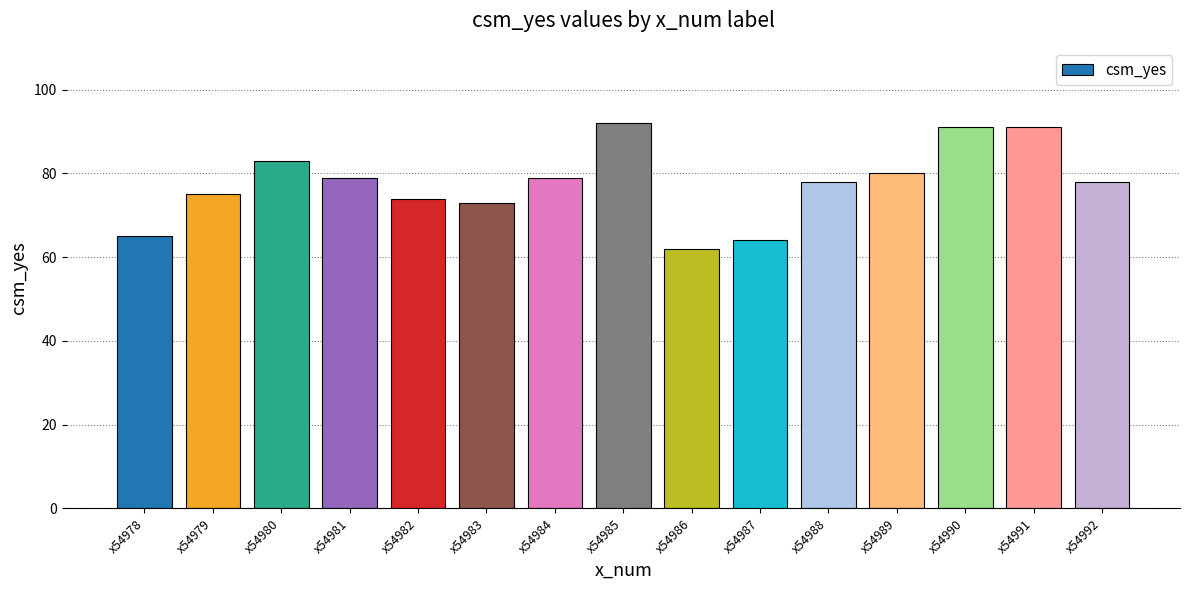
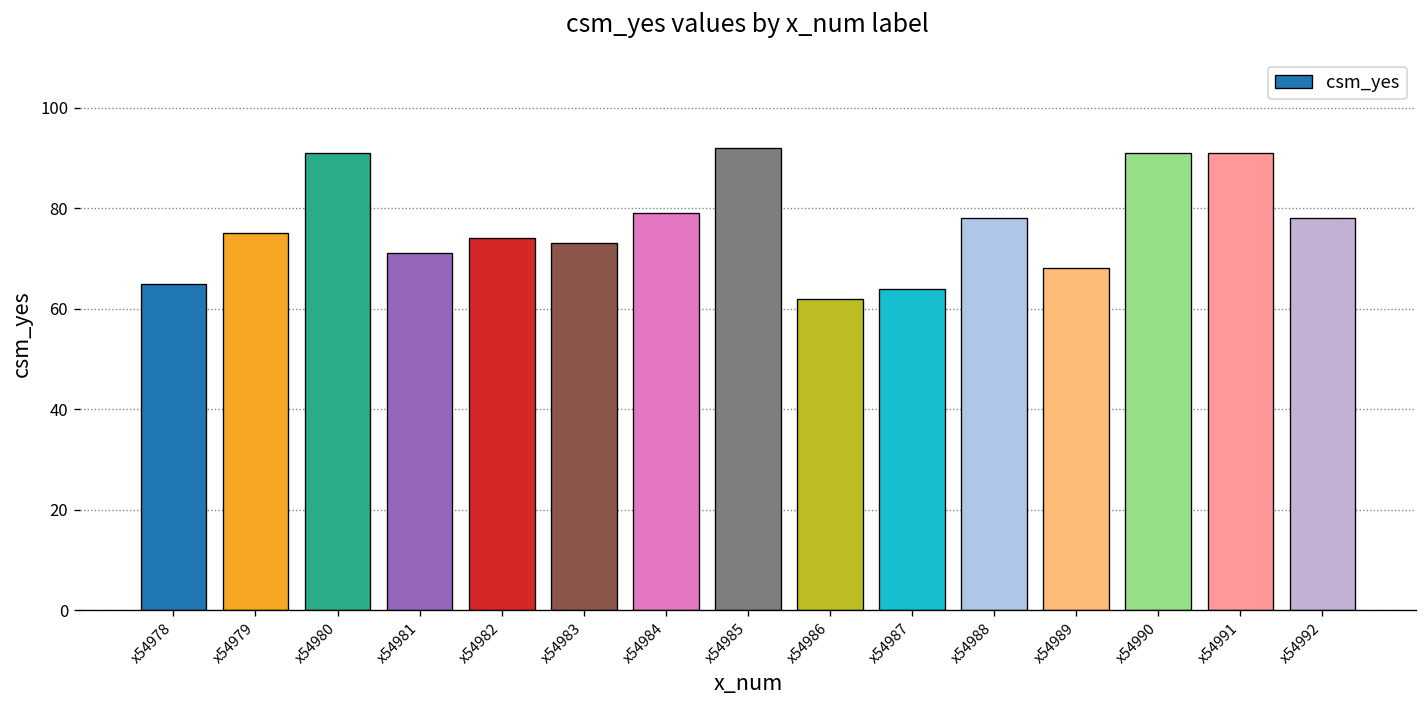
x54980: 83 -> 91
x54981: 79 -> 71
x54989: 80 -> 68
